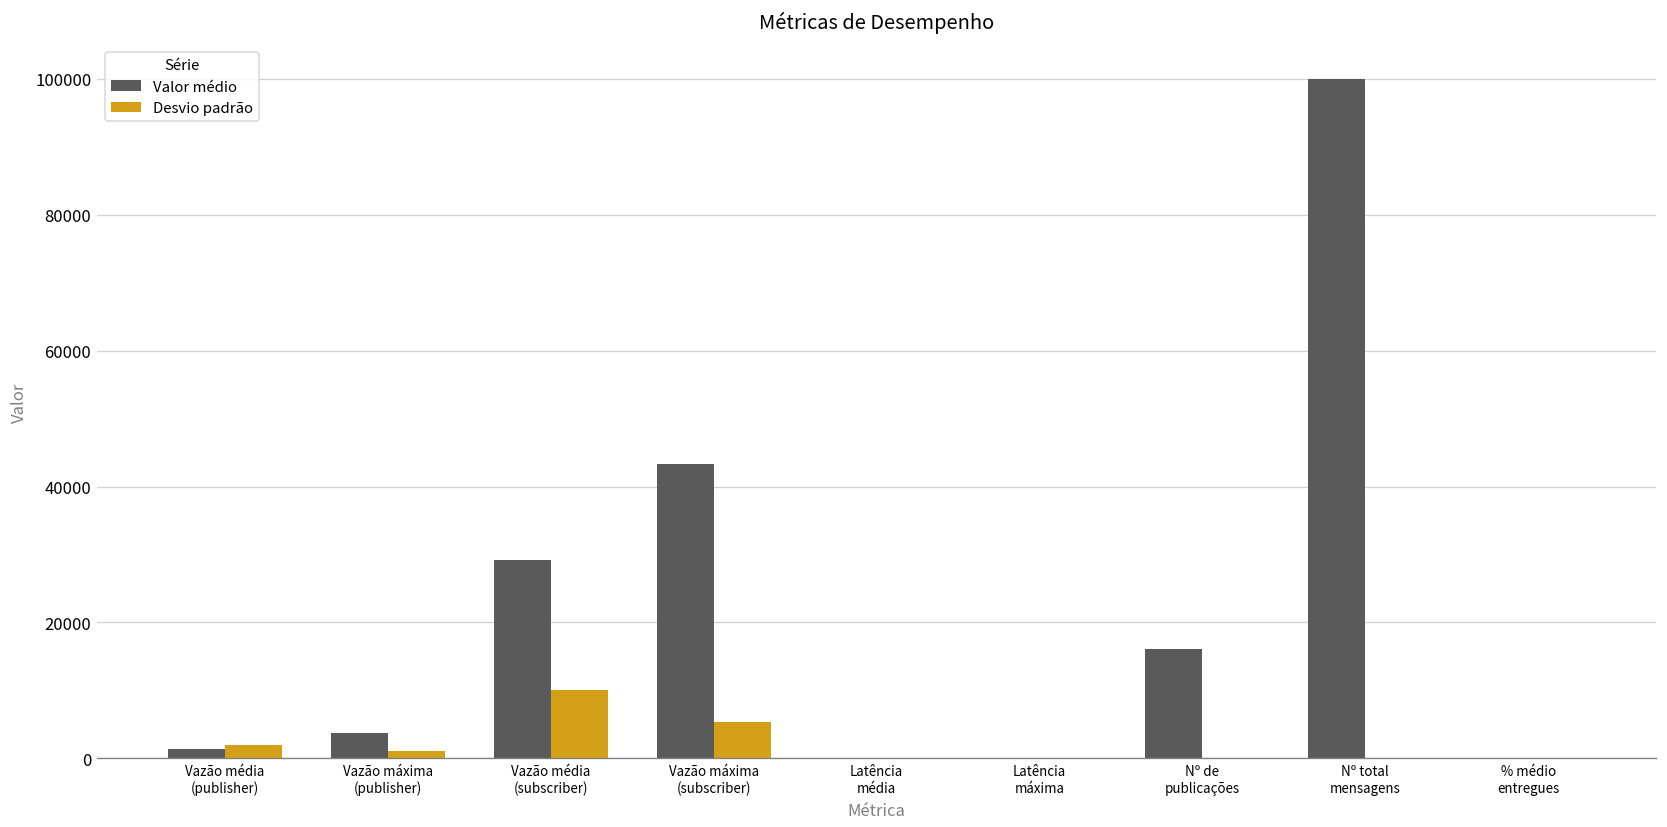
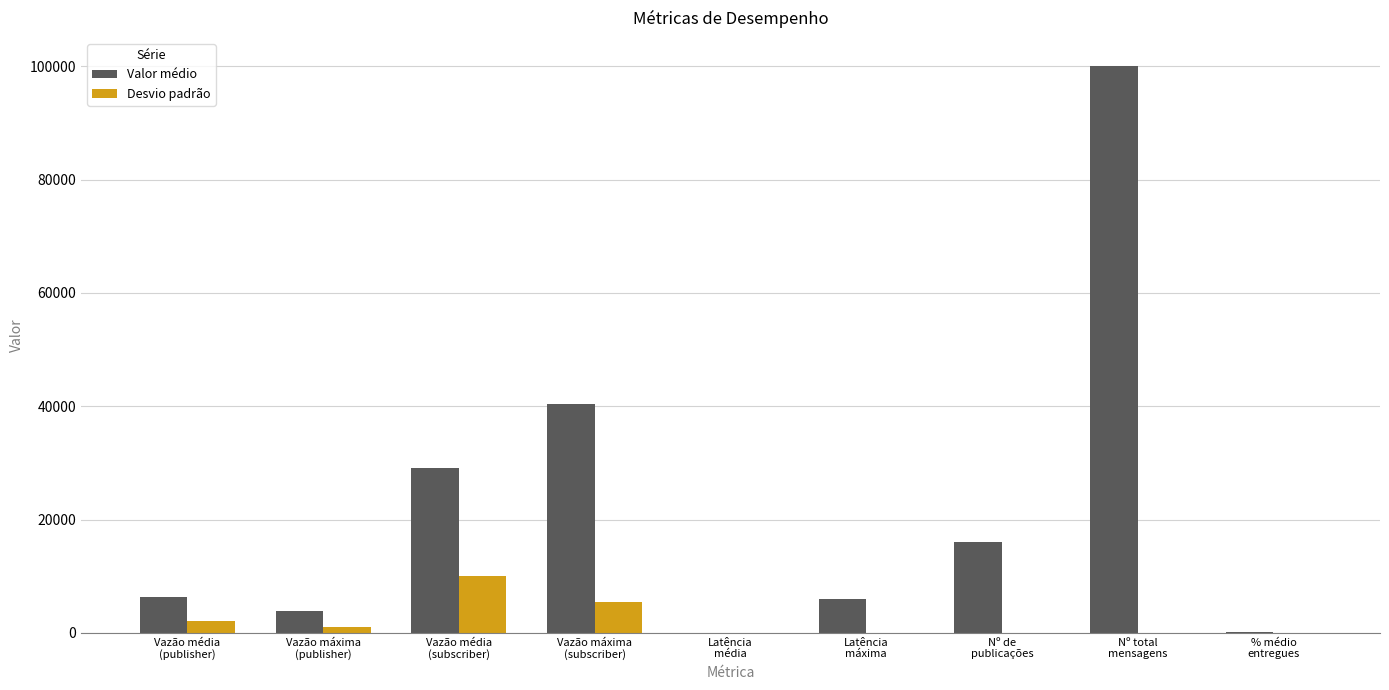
Valor médio, Vazão média (publisher): 1000 -> 6000
Valor médio, Vazão máxima (subscriber): 43000 -> 40000
Valor médio, Latência máxima: 0 -> 6000
